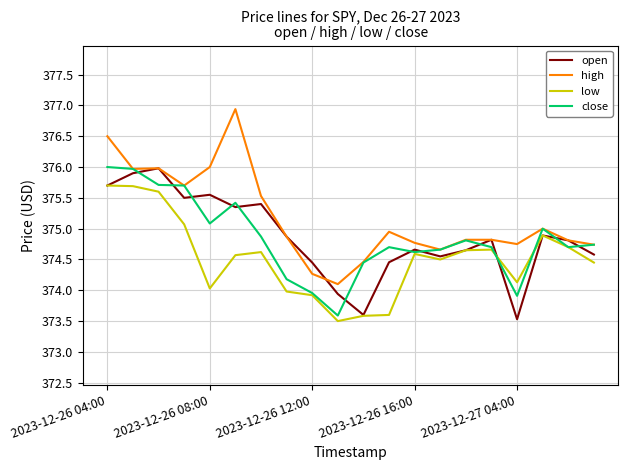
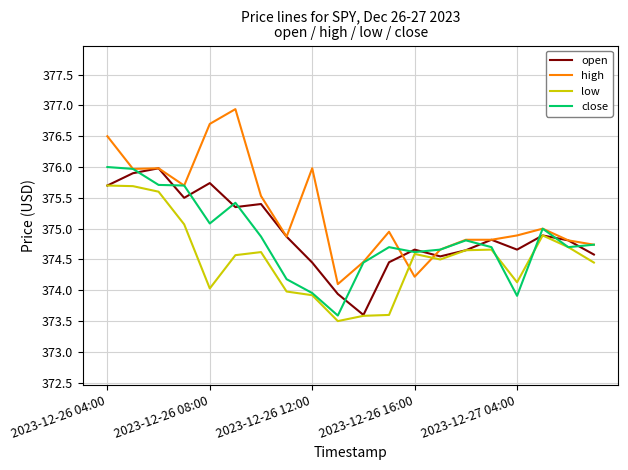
open, 2023-12-26 08:00: 375.6 -> 375.7
high, 2023-12-26 08:00: 376.0 -> 376.7
high, 2023-12-26 12:00: 374.3 -> 376.0
high, 2023-12-26 16:00: 374.8 -> 374.2
open, 2023-12-27 04:00: 373.5 -> 374.7
high, 2023-12-27 04:00: 374.8 -> 374.9
